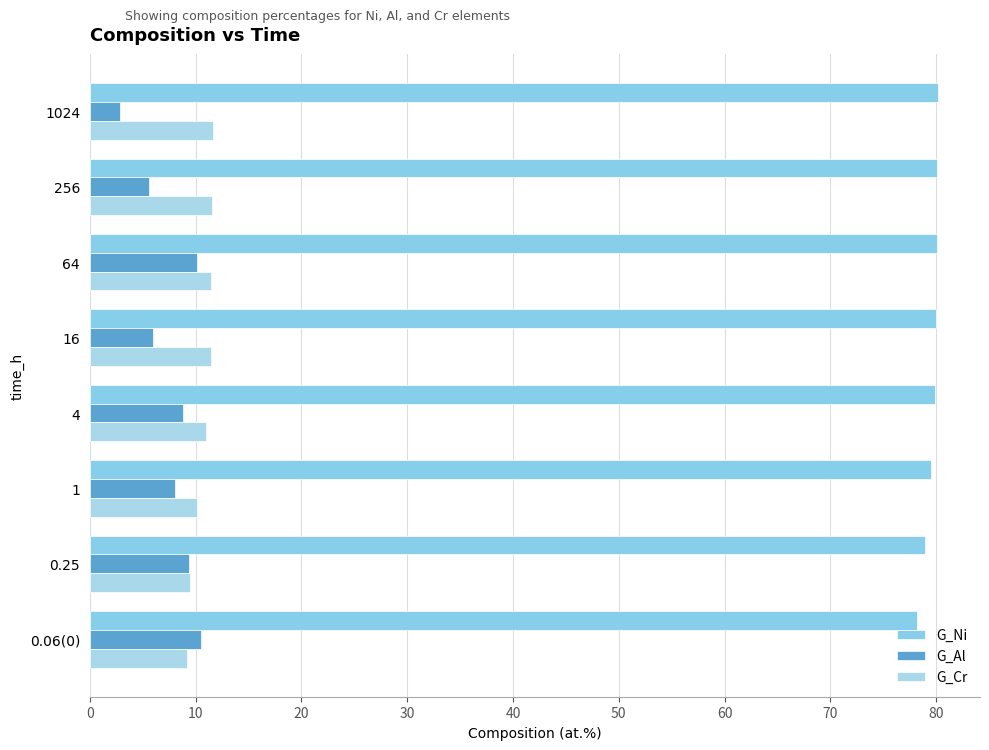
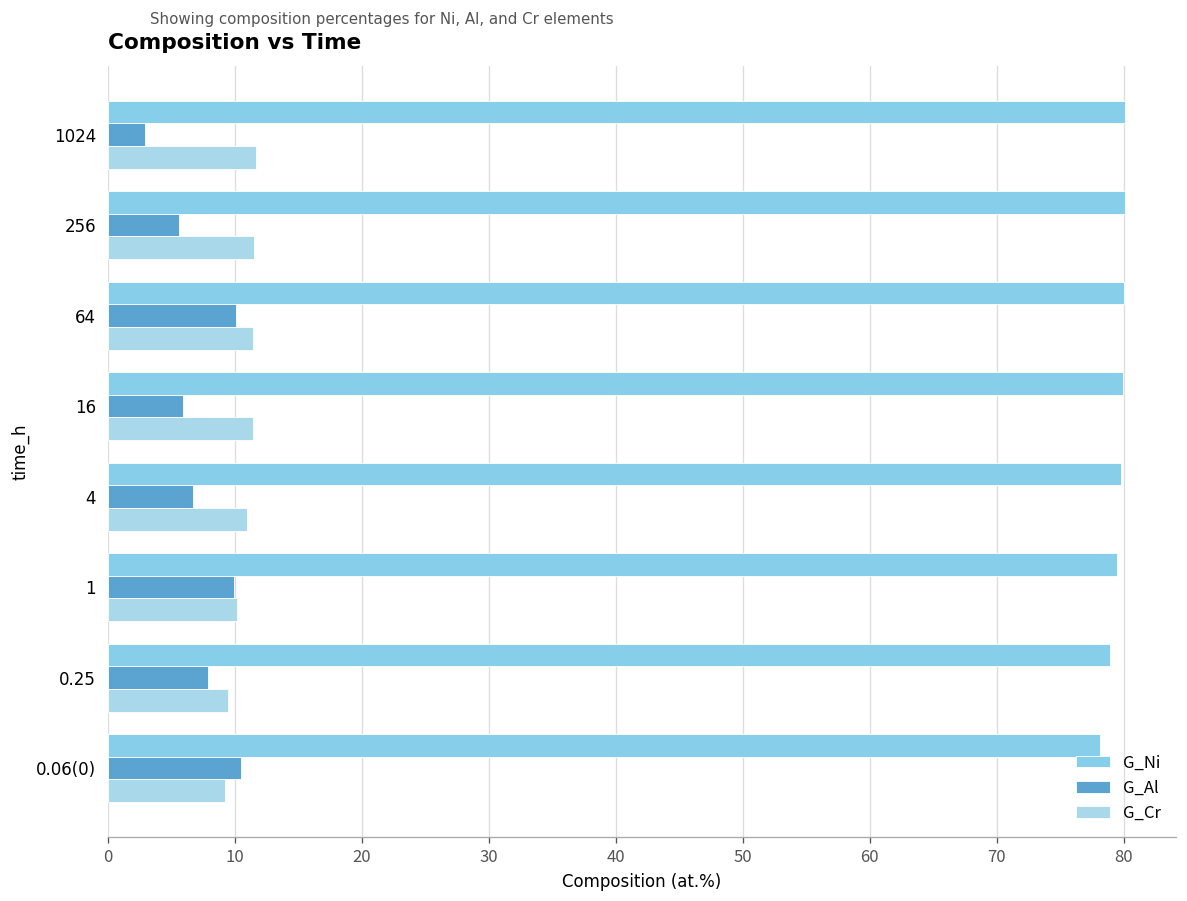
G_Al, 4: 8.8 -> 6.7
G_Al, 1: 8.1 -> 10.0
G_Al, 0.25: 9.4 -> 7.9
